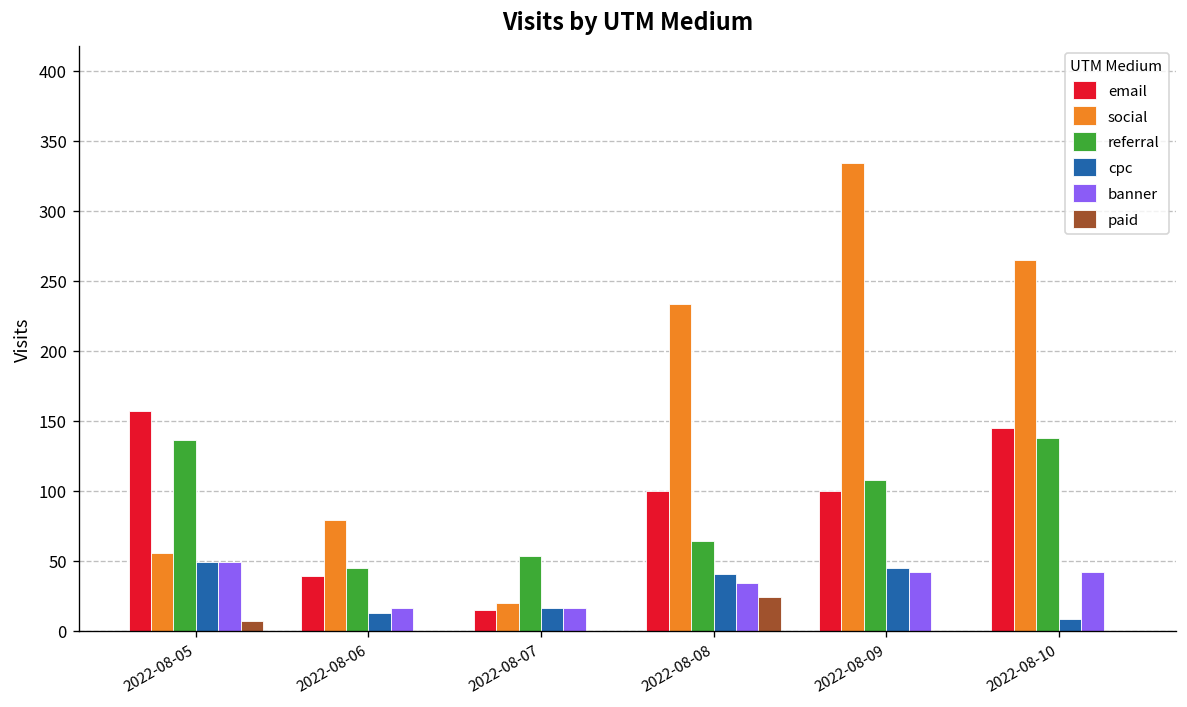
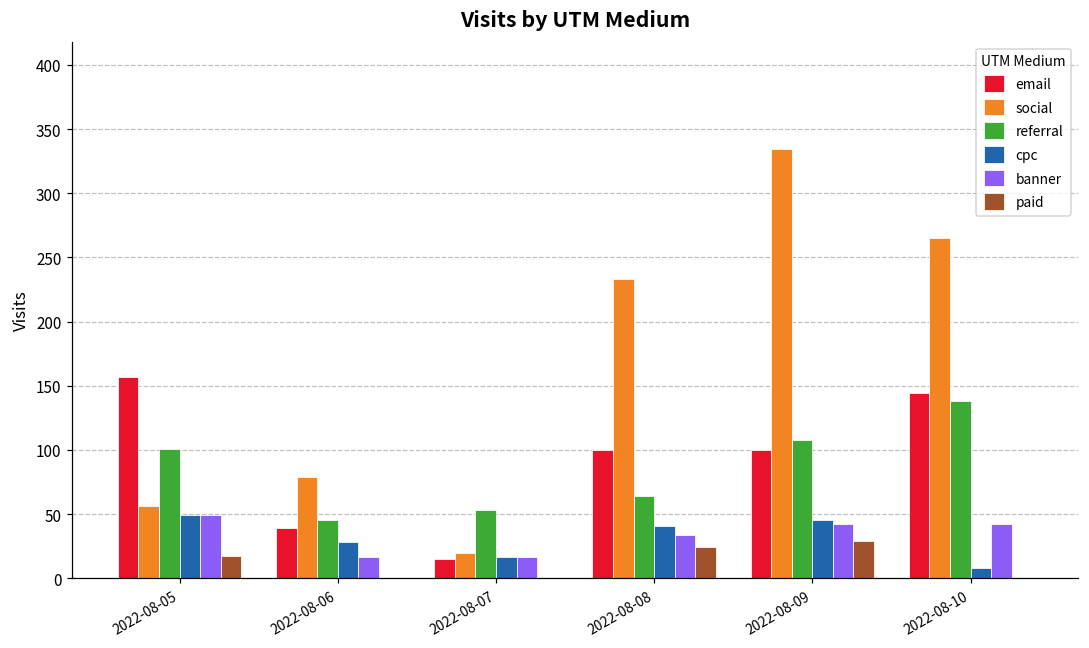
referral, 2022-08-05: 137 -> 101
paid, 2022-08-05: 7 -> 17
cpc, 2022-08-06: 13 -> 29
paid, 2022-08-09: 0 -> 29
